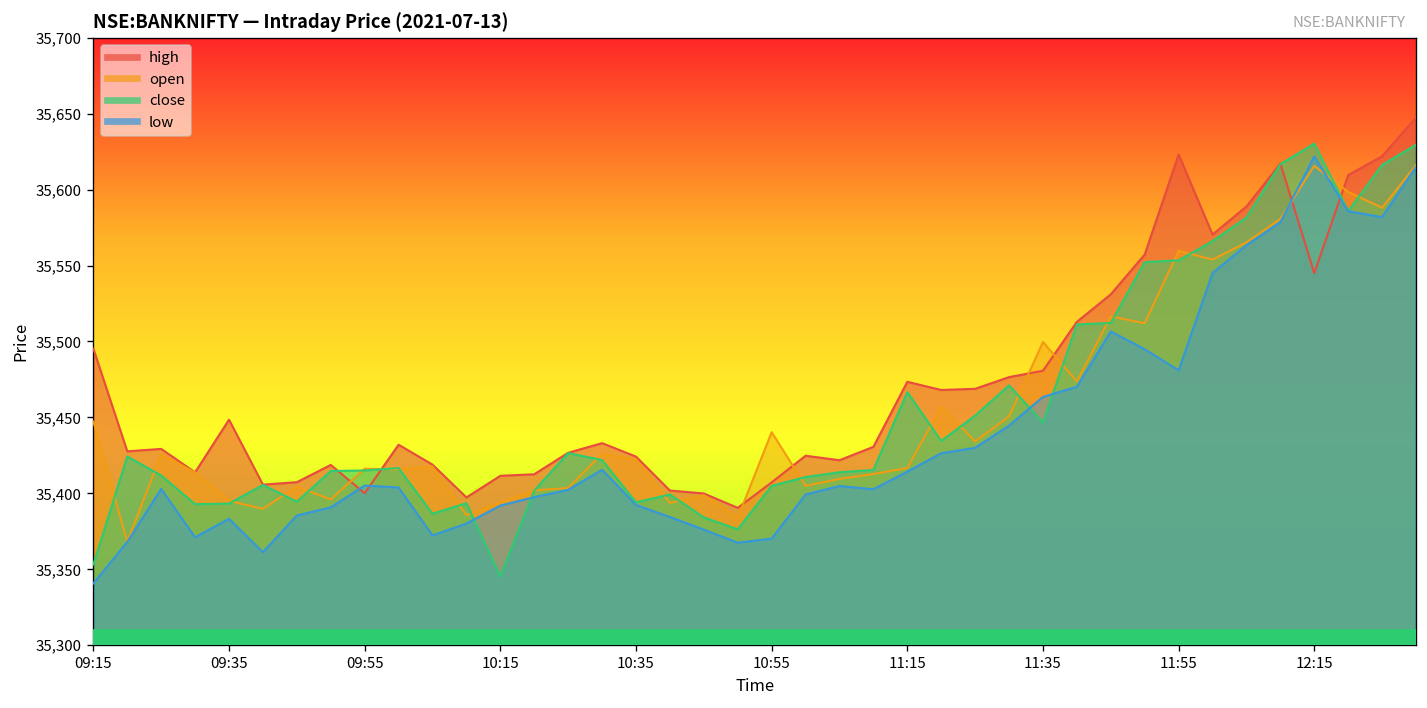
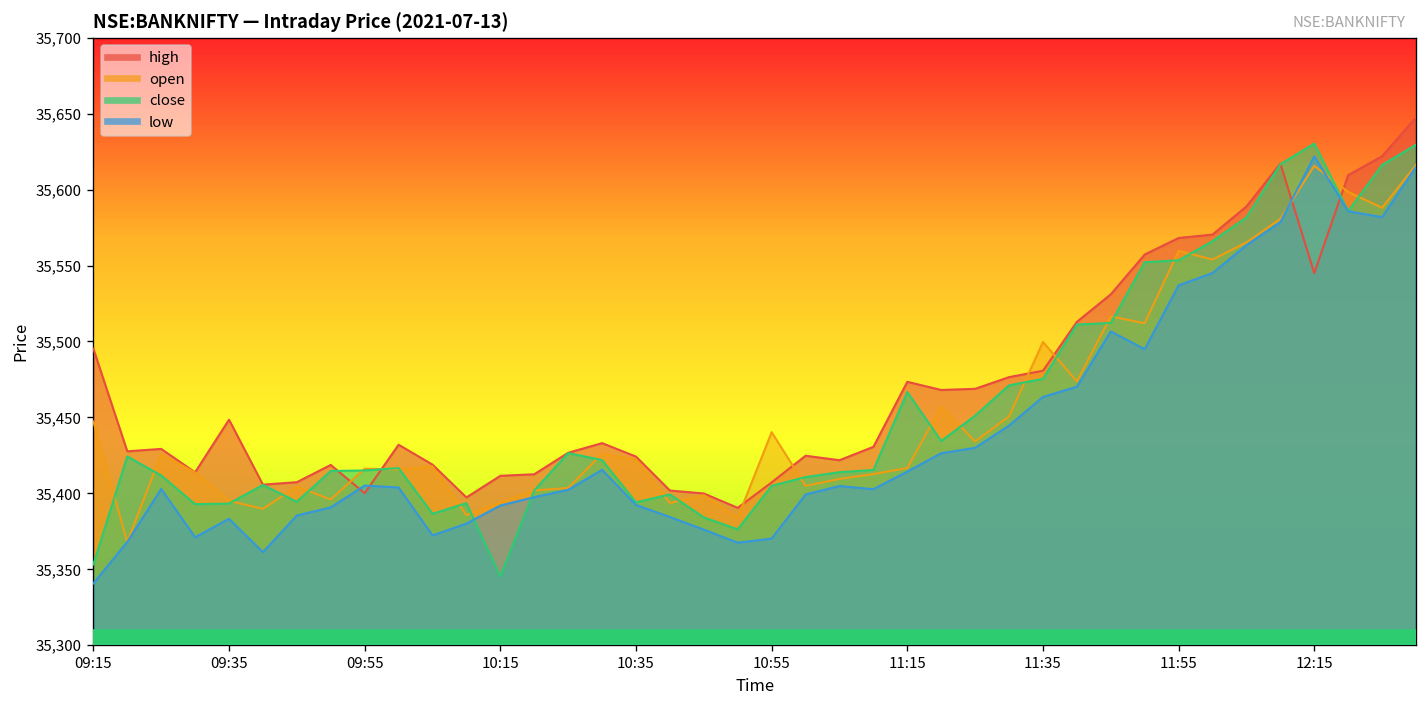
close, 11:35: 35,447 -> 35,475
high, 11:55: 35,623 -> 35,568
low, 11:55: 35,481 -> 35,537
